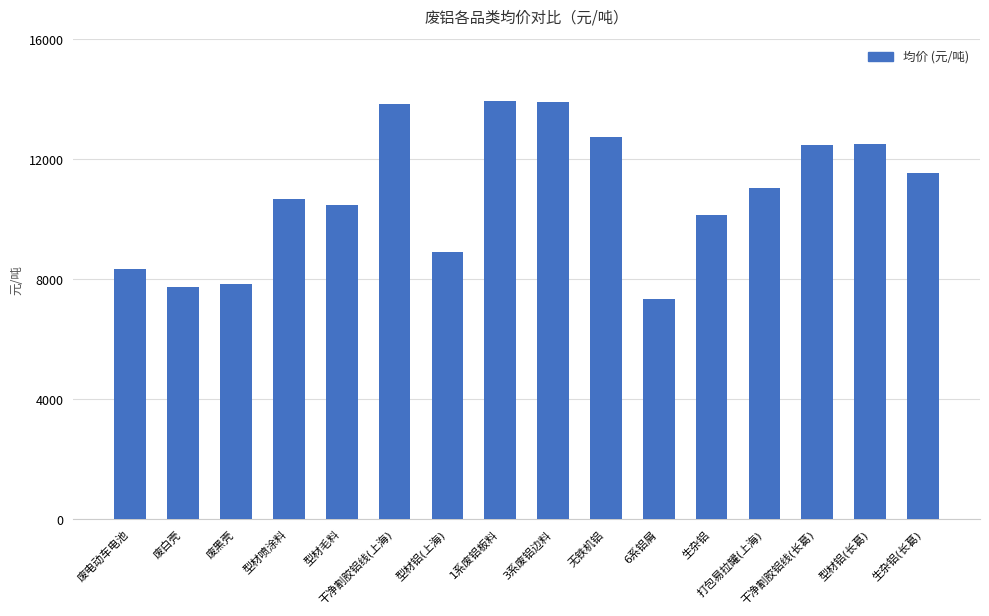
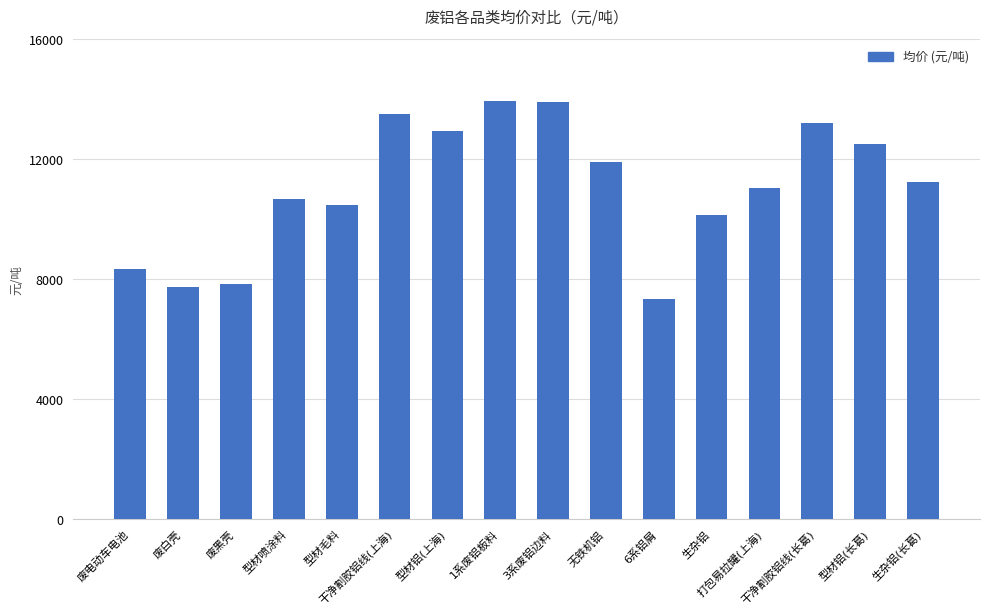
干净割胶铝线(上海): 13800 -> 13500
型材铝(上海): 8900 -> 13000
无铁机铝: 12700 -> 11900
干净割胶铝线(长葛): 12500 -> 13200
生杂铝(长葛): 11500 -> 11300
